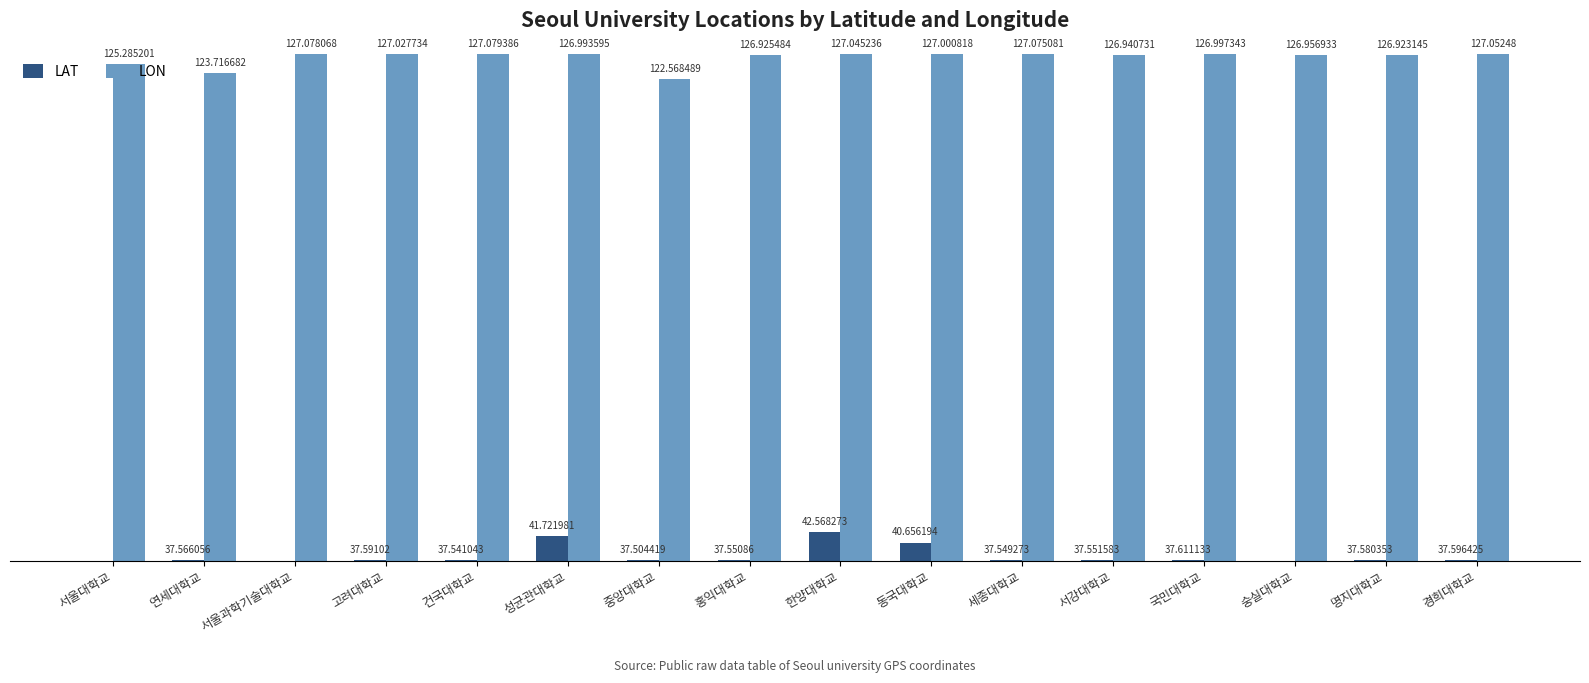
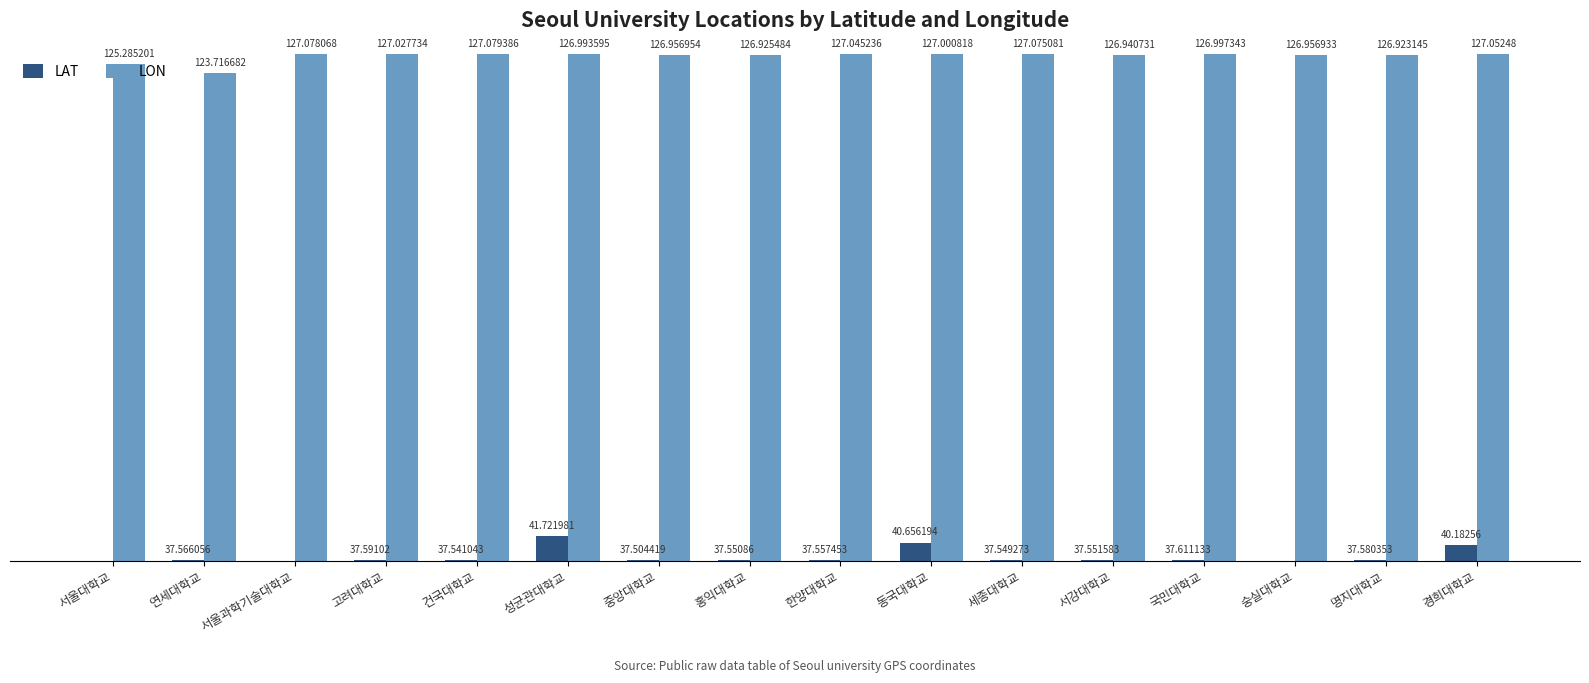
LON, 중앙대학교: 122.568489 -> 126.956954
LAT, 한양대학교: 42.568273 -> 37.557453
LAT, 경희대학교: 37.596425 -> 40.18256
